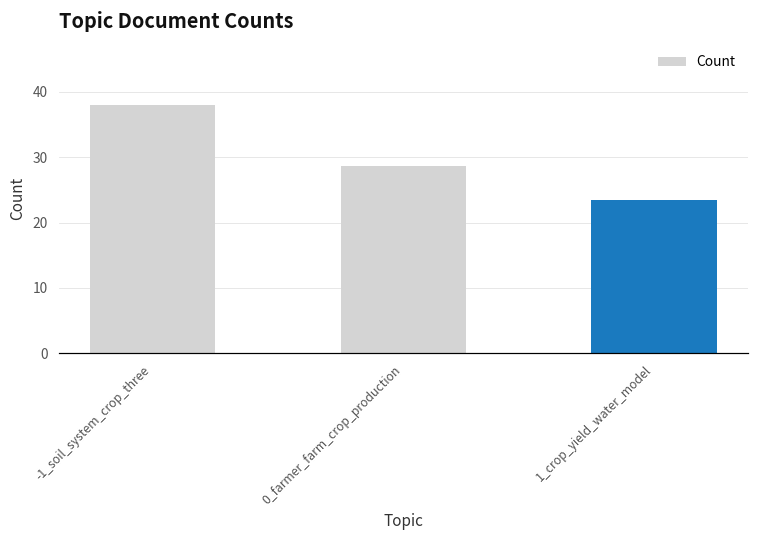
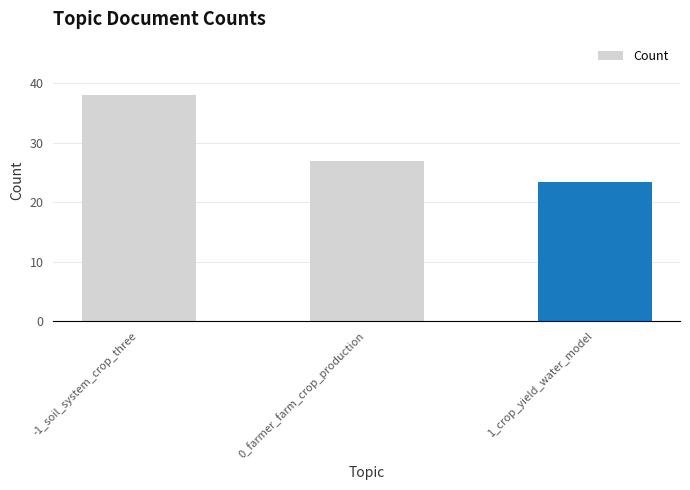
0_farmer_farm_crop_production: 29 -> 27
